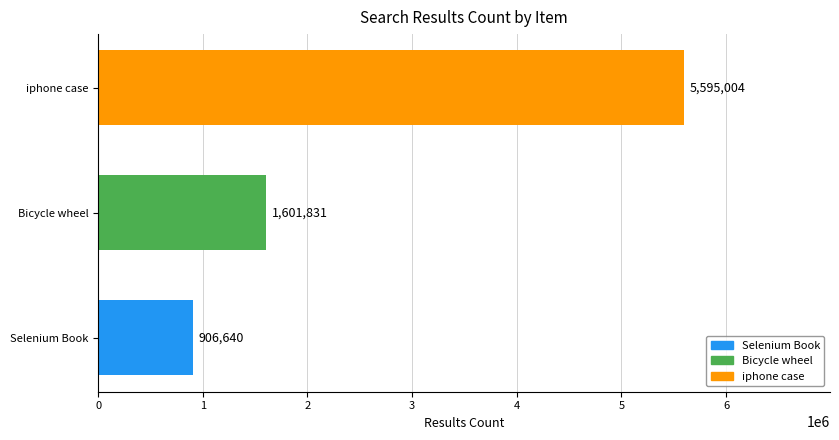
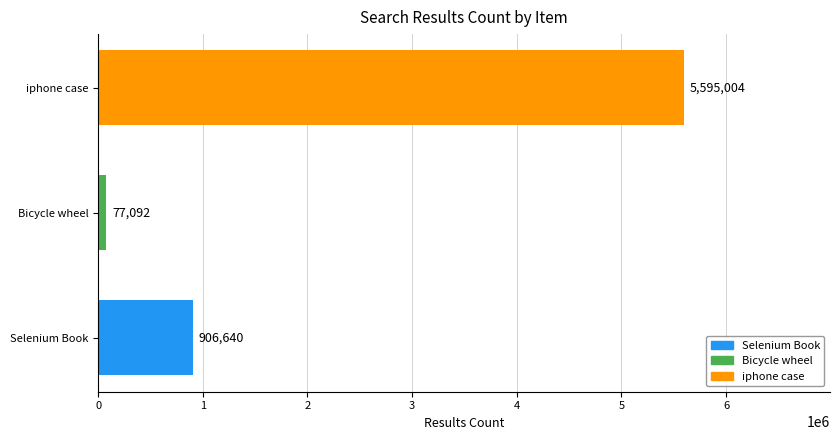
Bicycle wheel: 1,601,831 -> 77,092
